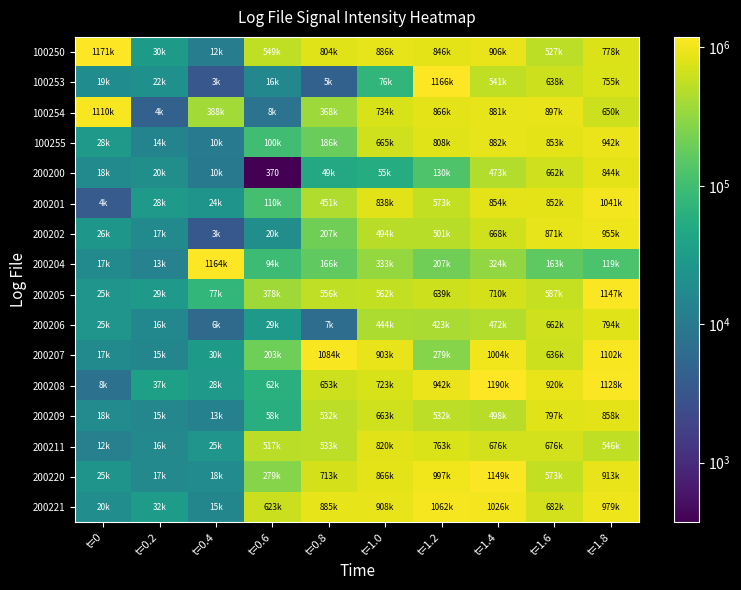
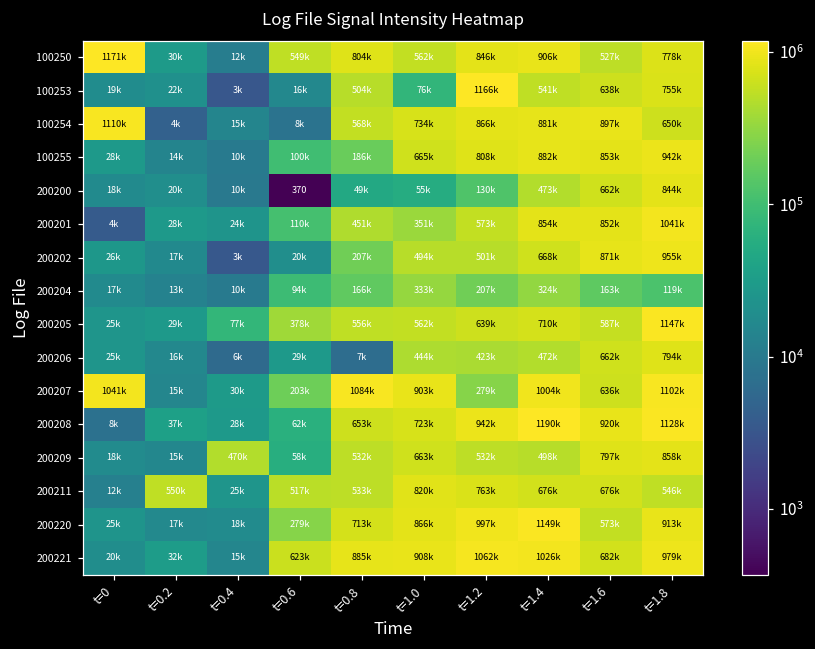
100250, t=1.0: 886k -> 562k
100253, t=0.8: 5k -> 504k
100254, t=0.4: 388k -> 15k
100254, t=0.8: 368k -> 568k
200201, t=1.0: 838k -> 351k
200204, t=0.4: 1164k -> 10k
200207, t=0: 17k -> 1041k
200209, t=0.4: 13k -> 470k
200211, t=0.2: 16k -> 550k
